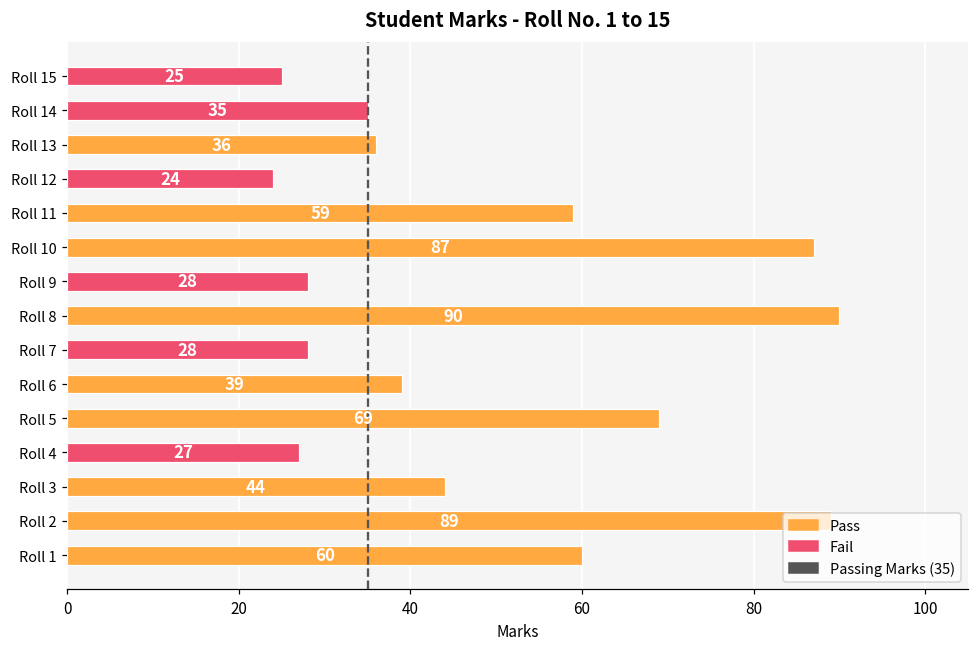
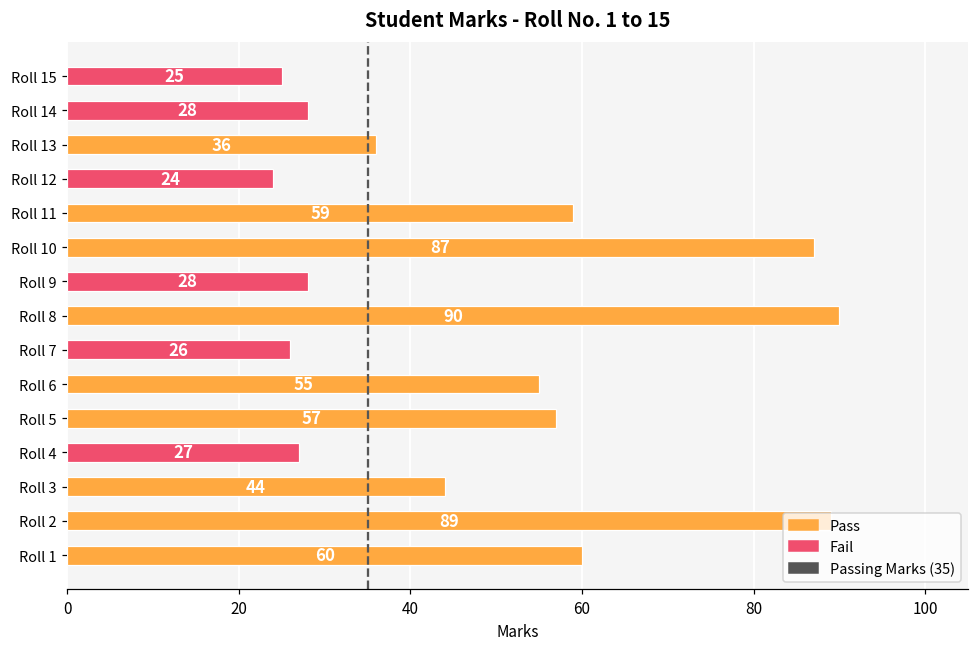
Fail, Roll 14: 35 -> 28
Fail, Roll 7: 28 -> 26
Pass, Roll 6: 39 -> 55
Pass, Roll 5: 69 -> 57
